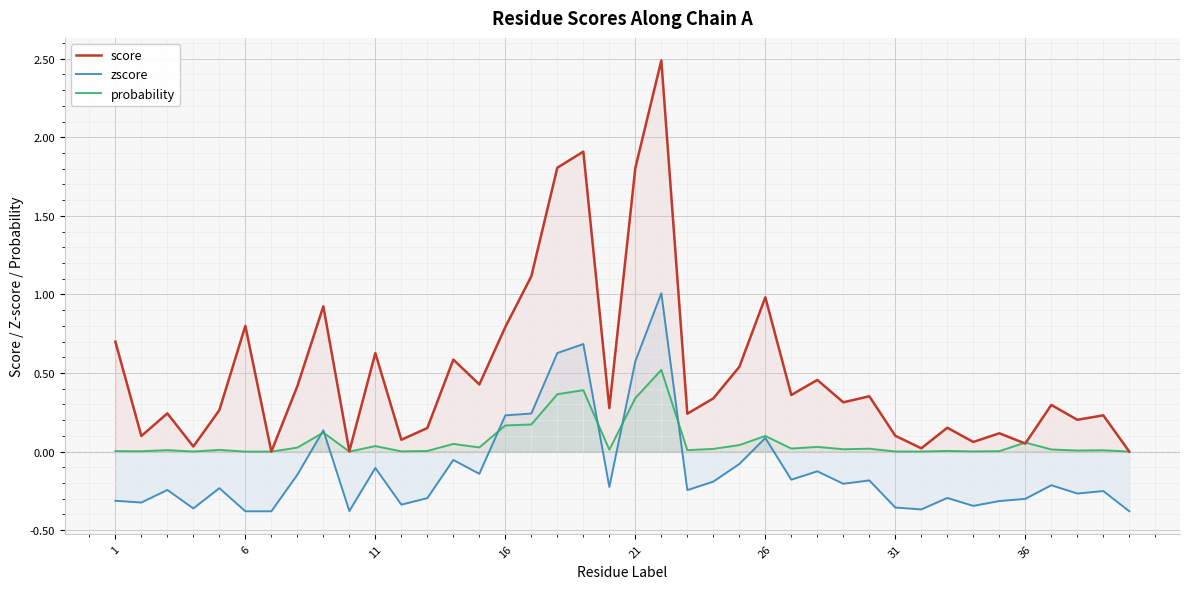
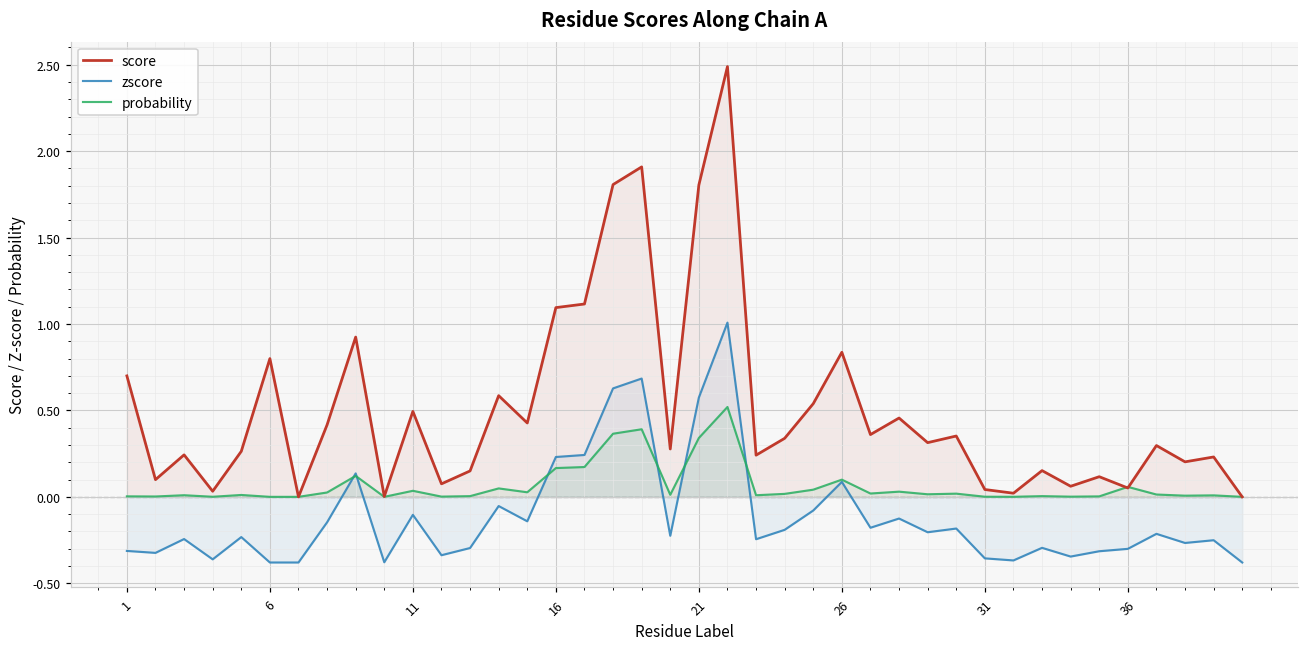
score, 11: 0.63 -> 0.49
score, 16: 0.79 -> 1.09
score, 26: 0.98 -> 0.84
score, 31: 0.10 -> 0.04
